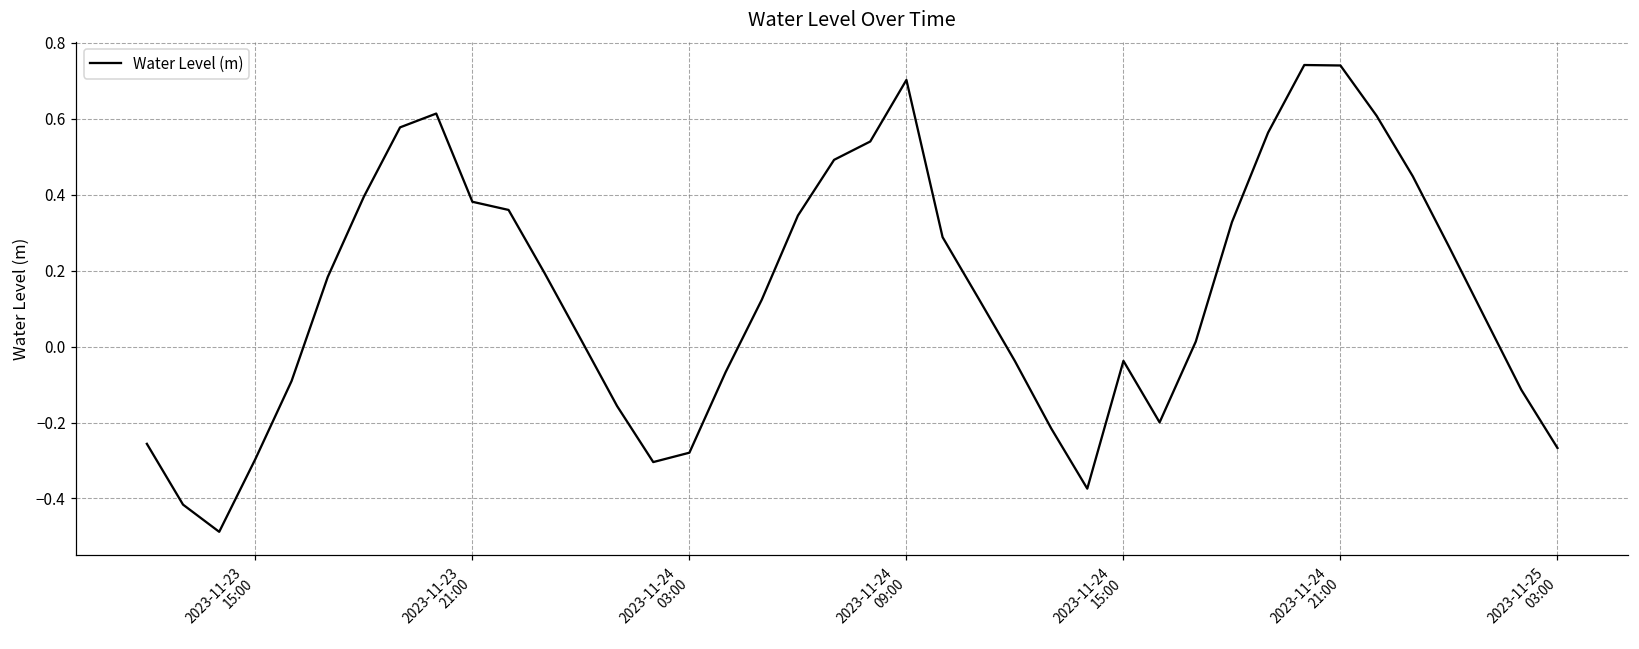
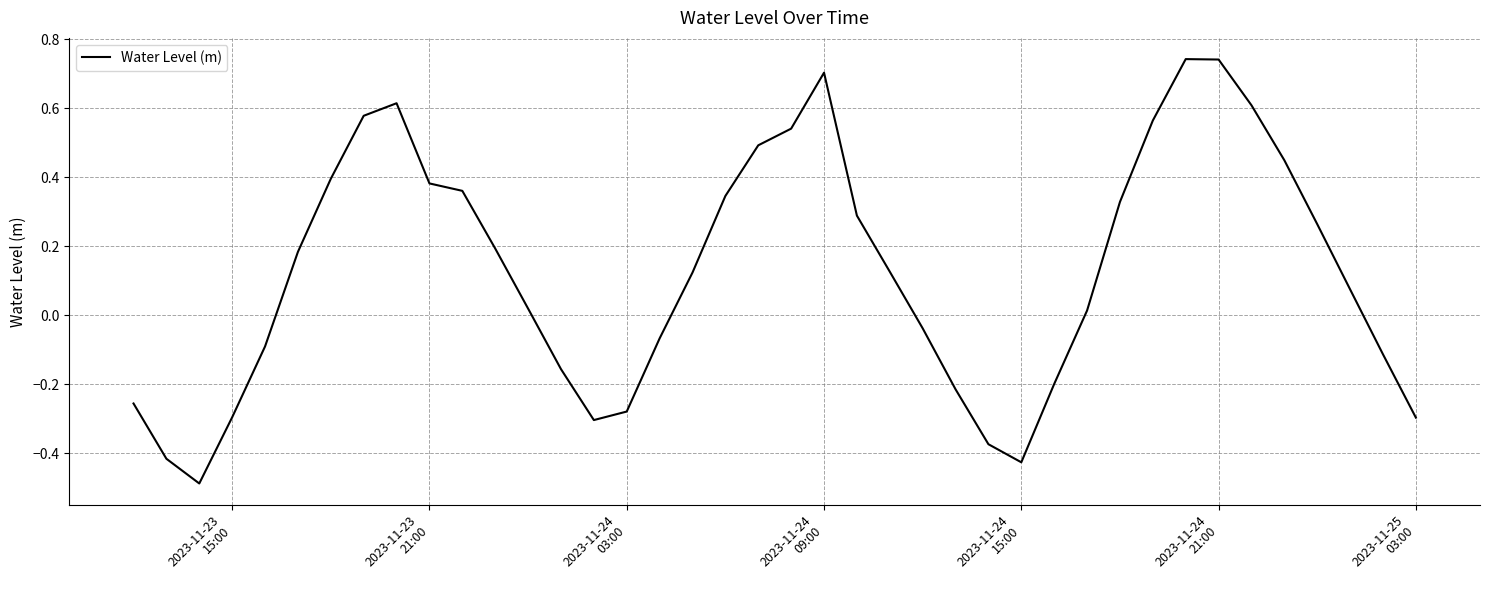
2023-11-24 15:00: -0.04 -> -0.43
2023-11-25 03:00: -0.27 -> -0.30
